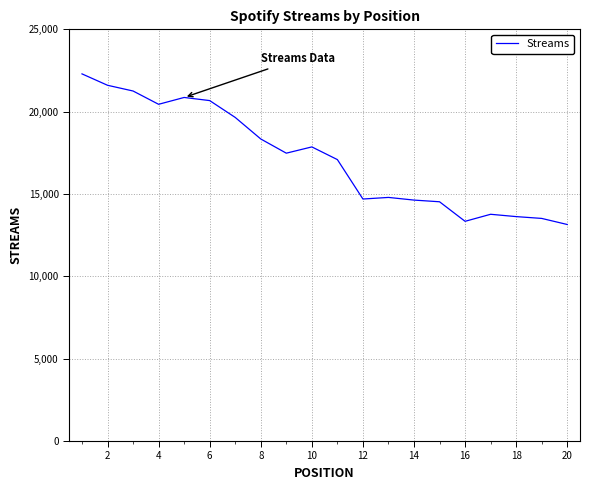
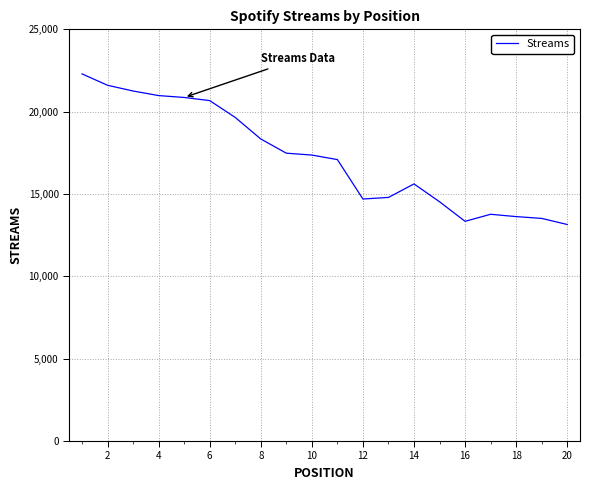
4: 20,400 -> 21,000
10: 17,900 -> 17,400
14: 14,600 -> 15,600
